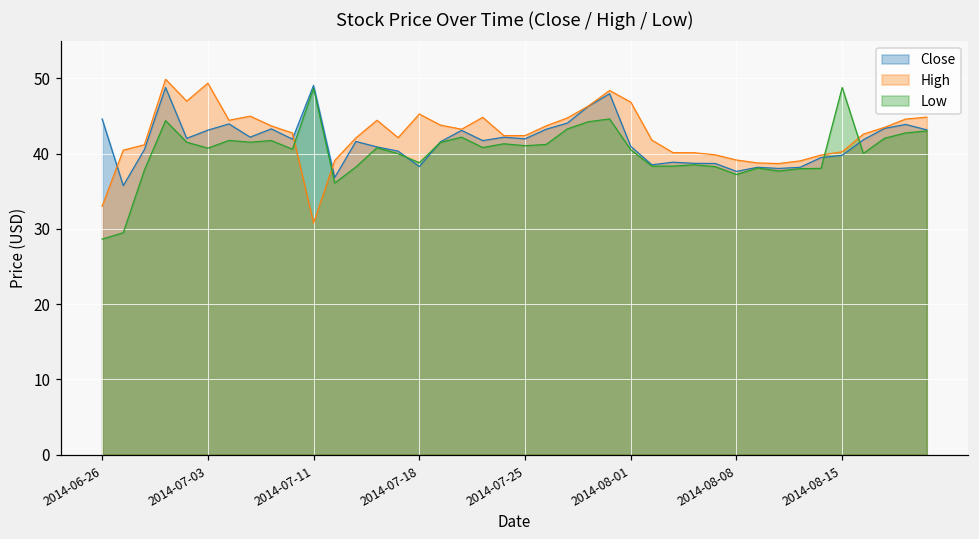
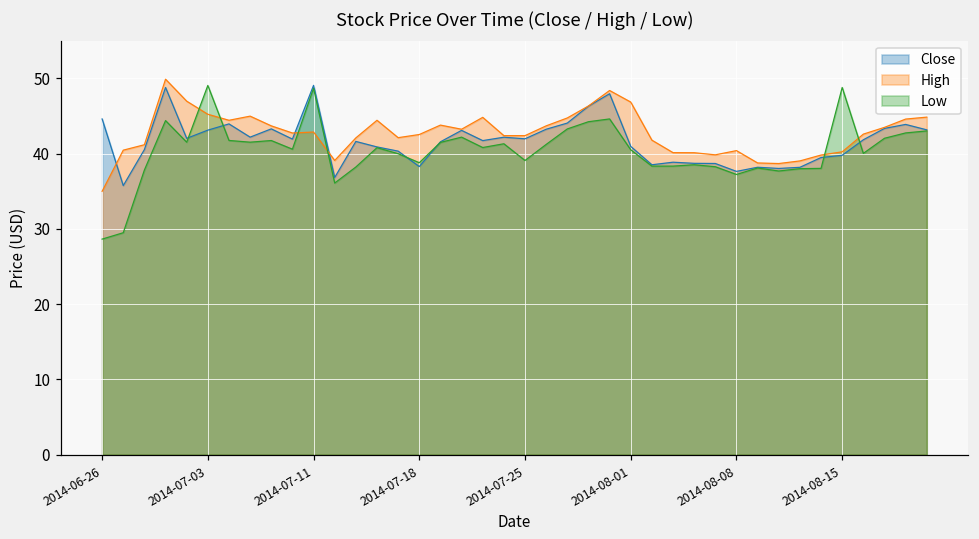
High, 2014-06-26: 33 -> 35
High, 2014-07-03: 49 -> 45
Low, 2014-07-03: 41 -> 49
High, 2014-07-11: 31 -> 43
High, 2014-07-18: 45 -> 43
Low, 2014-07-25: 41 -> 39
High, 2014-08-08: 39 -> 40
